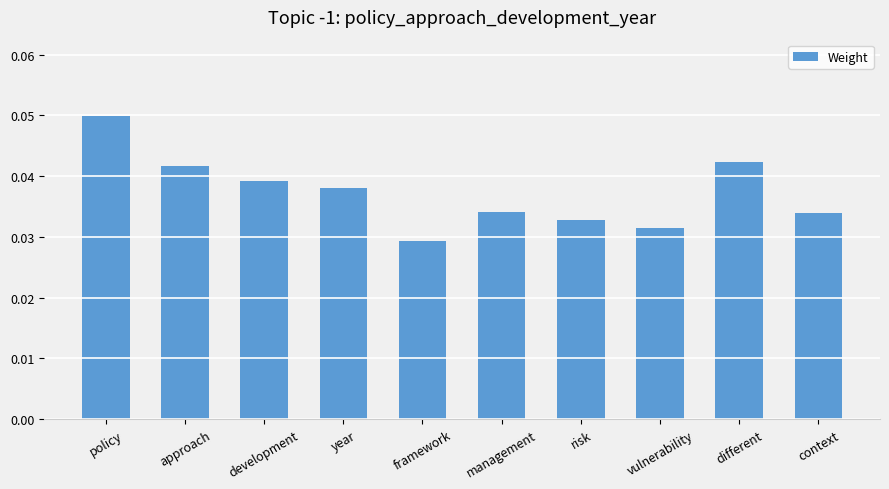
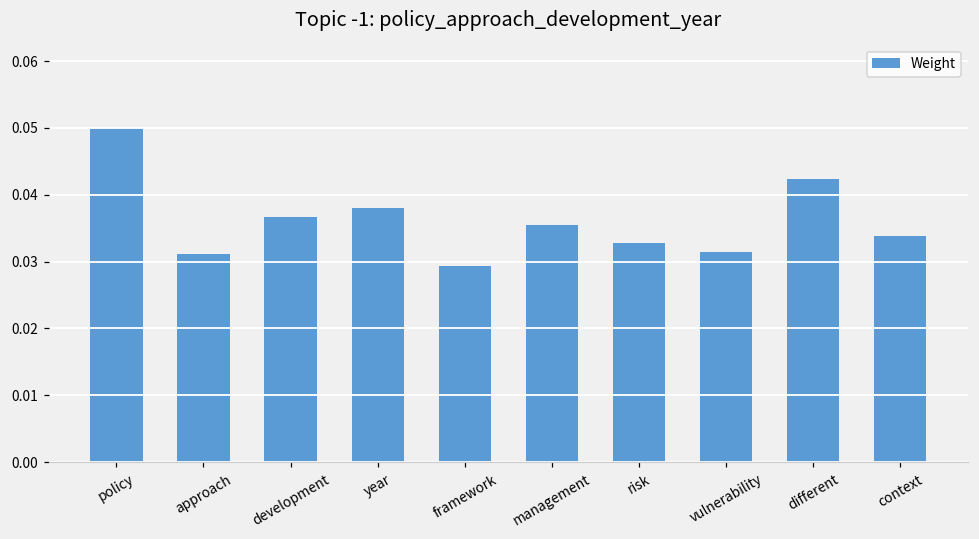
approach: 0.042 -> 0.031
development: 0.039 -> 0.037
management: 0.034 -> 0.036
